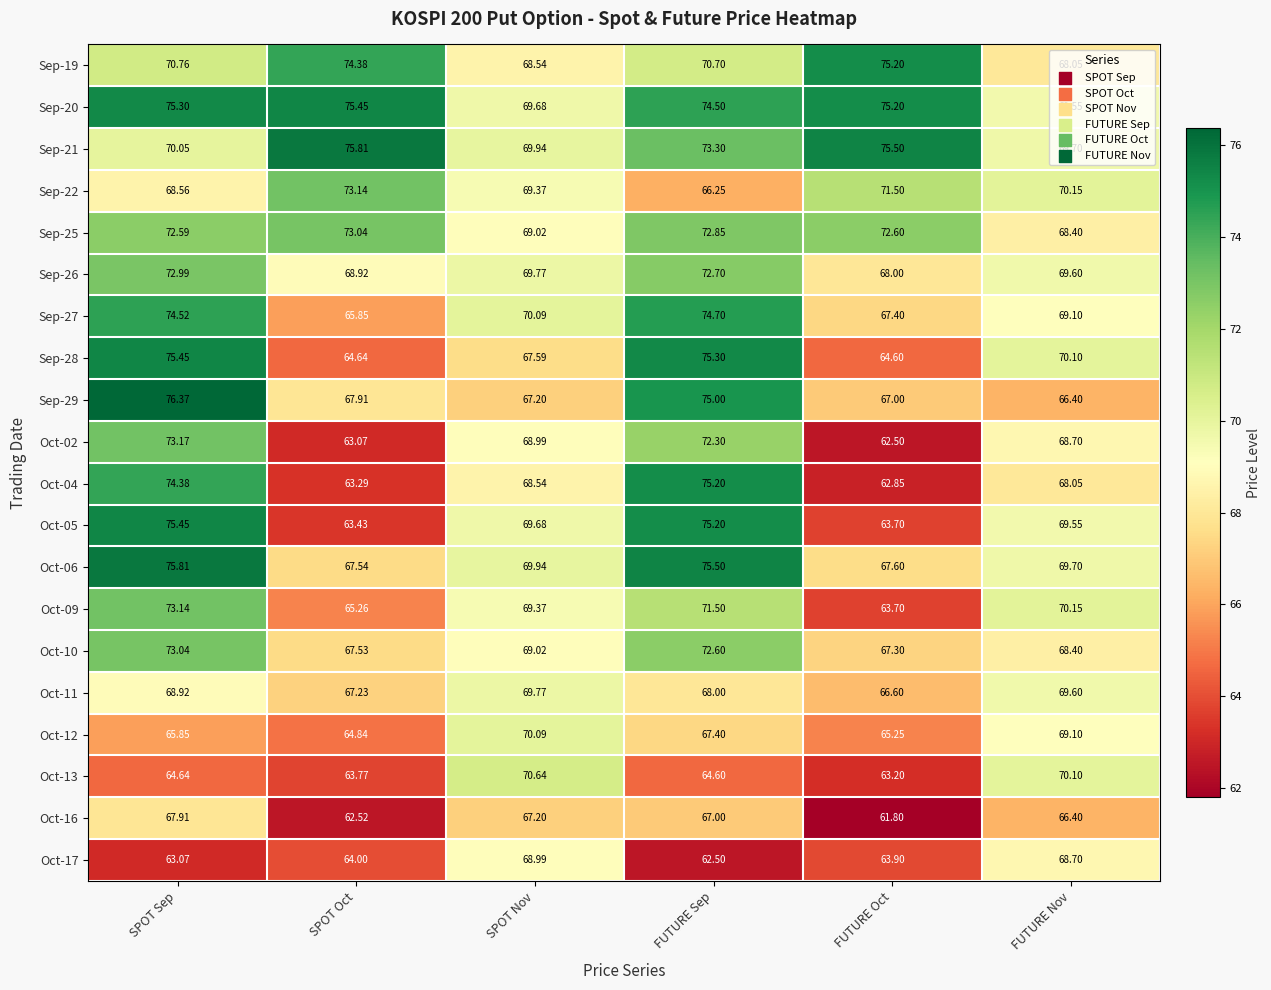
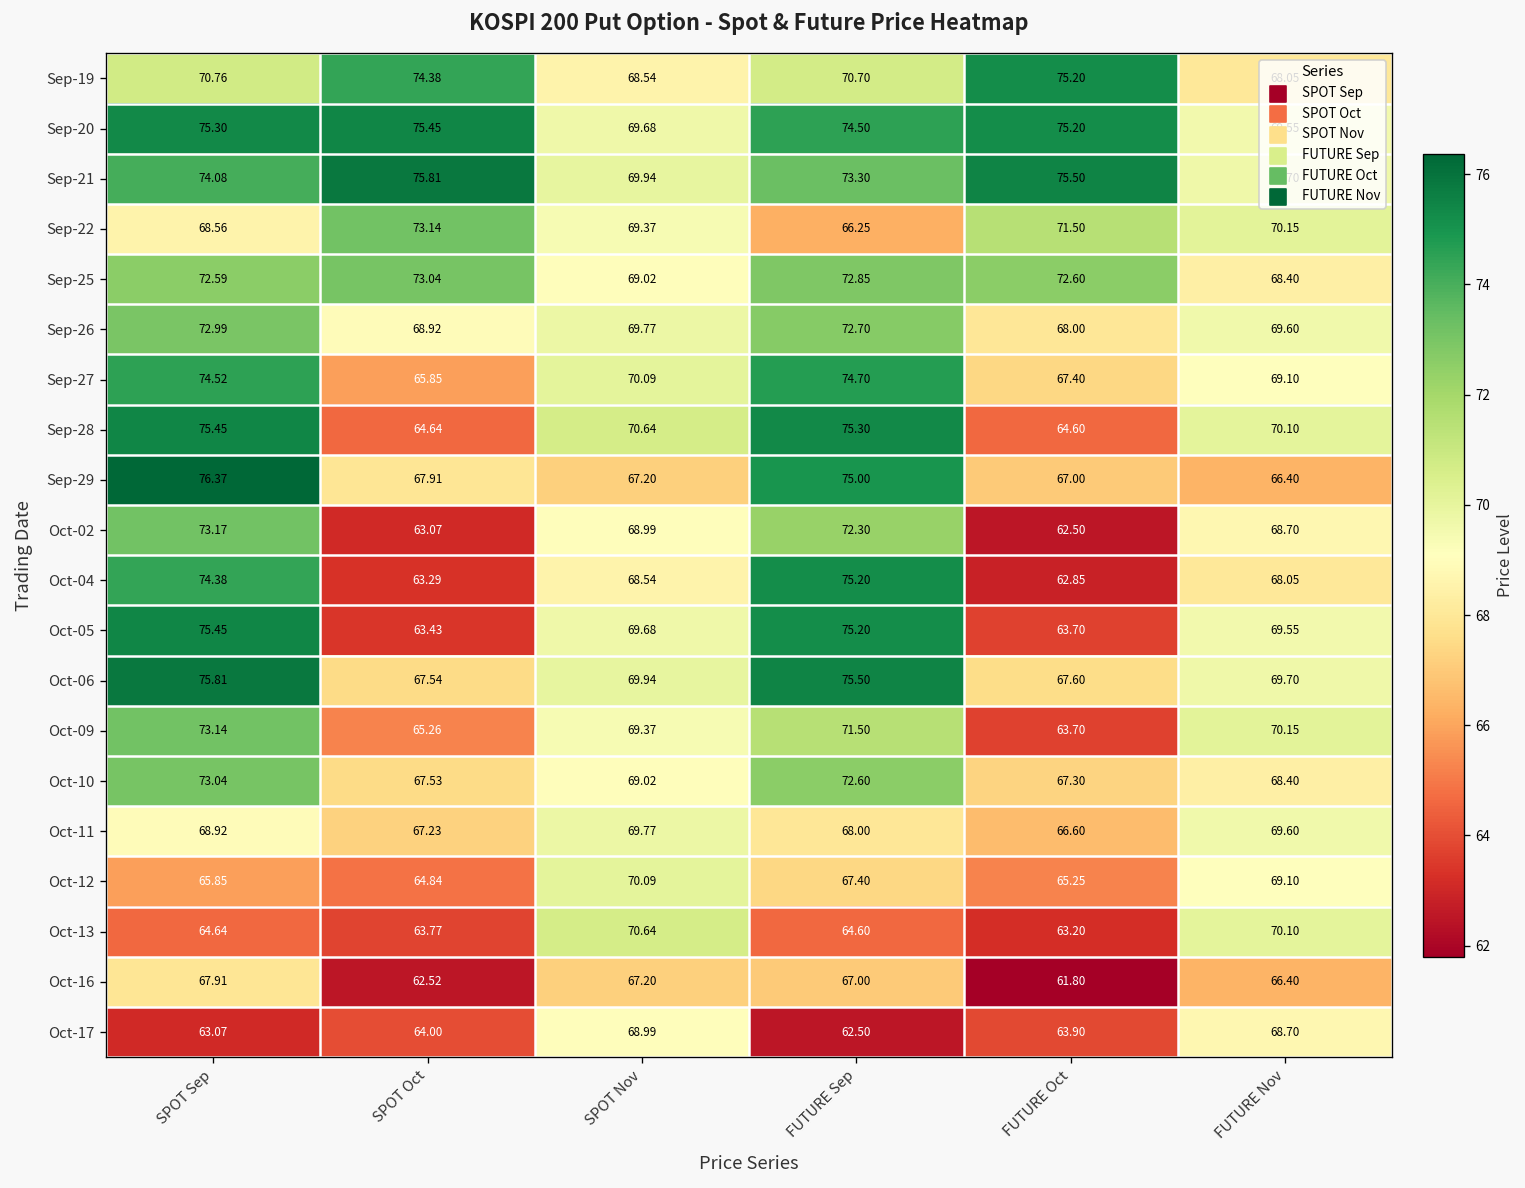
Sep-21, SPOT Sep: 70.05 -> 74.08
Sep-28, SPOT Nov: 67.59 -> 70.64
